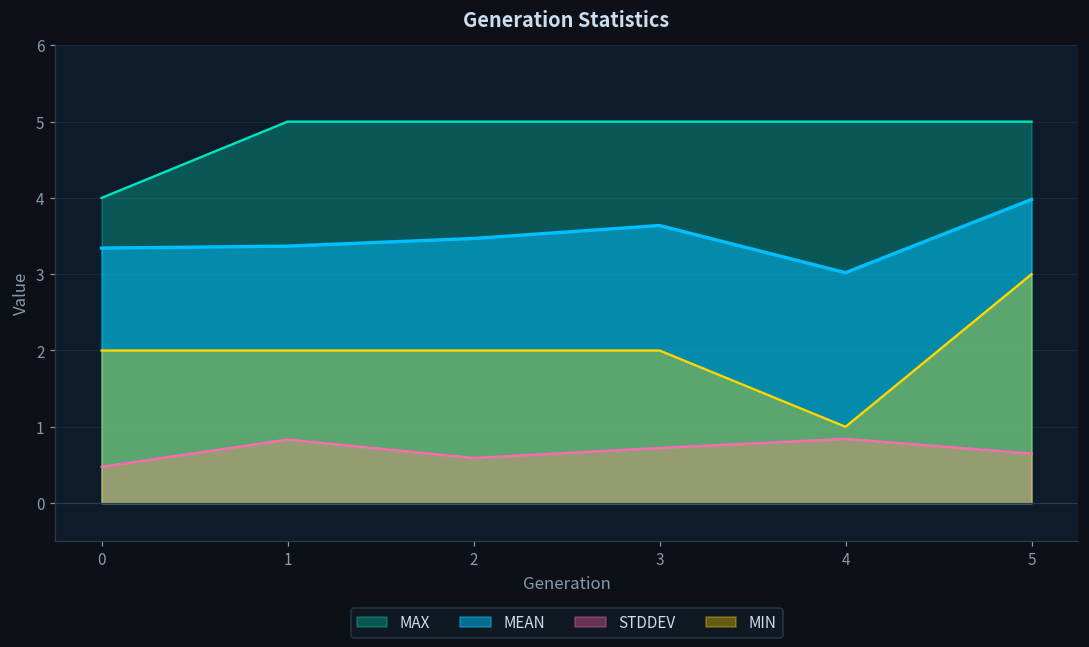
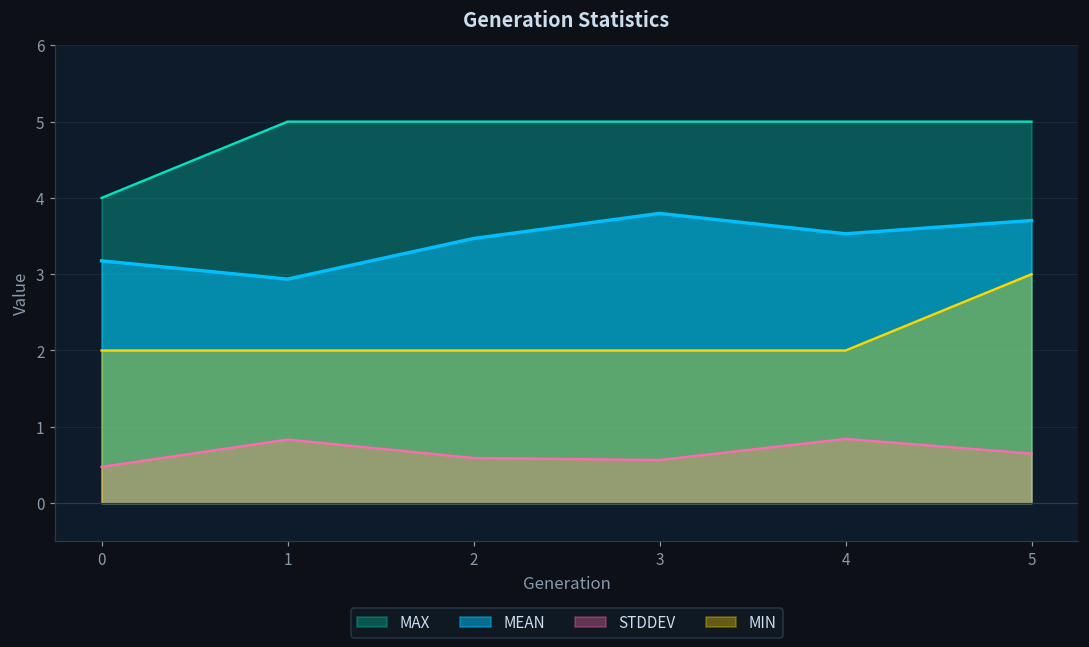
MEAN, 0: 3.3 -> 3.2
MEAN, 1: 3.4 -> 2.9
MEAN, 3: 3.6 -> 3.8
STDDEV, 3: 0.7 -> 0.6
MEAN, 4: 3.0 -> 3.5
MIN, 4: 1 -> 2
MEAN, 5: 4.0 -> 3.7
